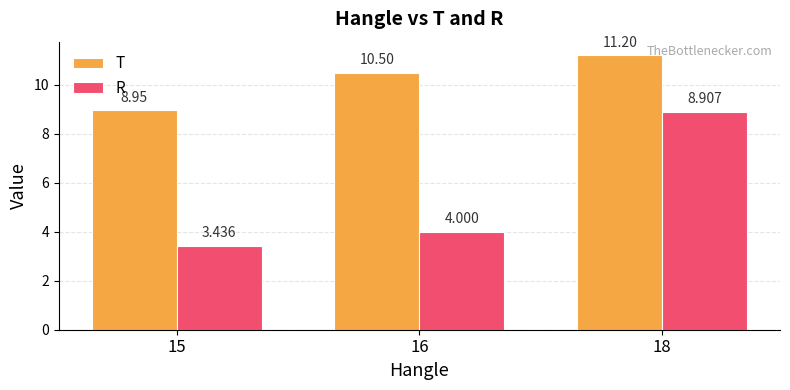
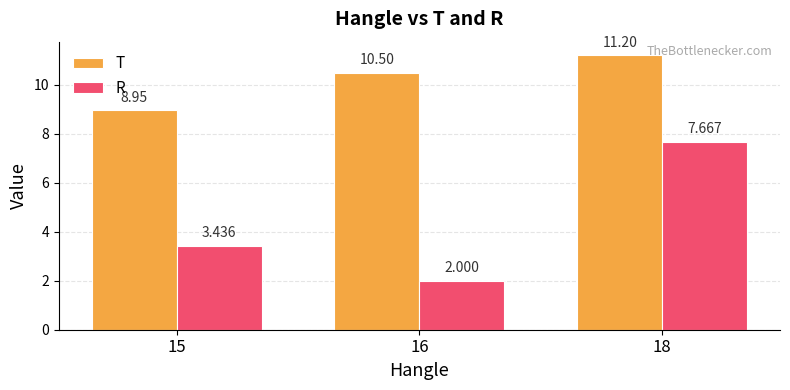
R, 16: 4.000 -> 2.000
R, 18: 8.907 -> 7.667
